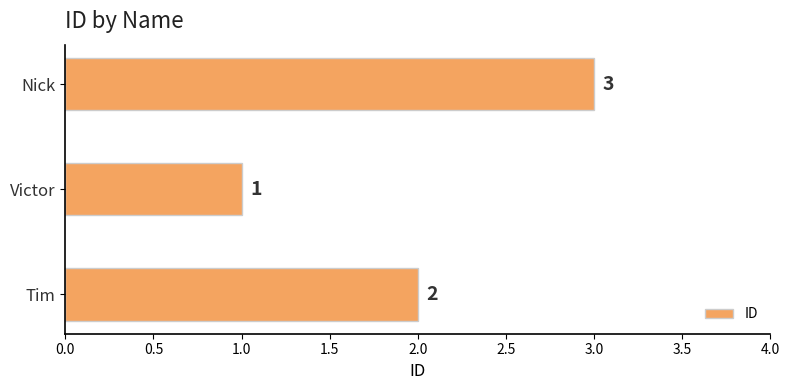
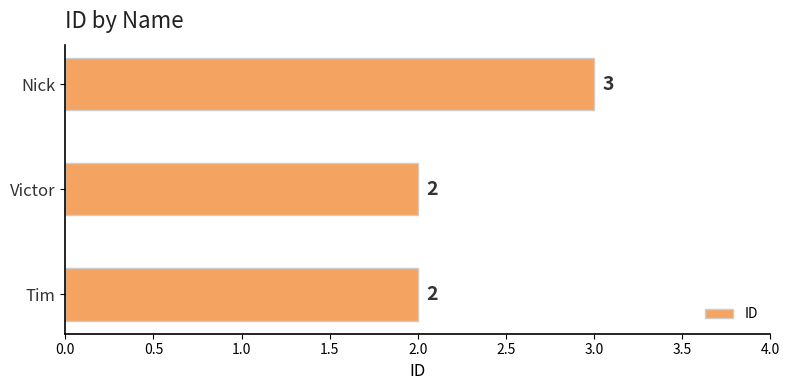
Victor: 1 -> 2
